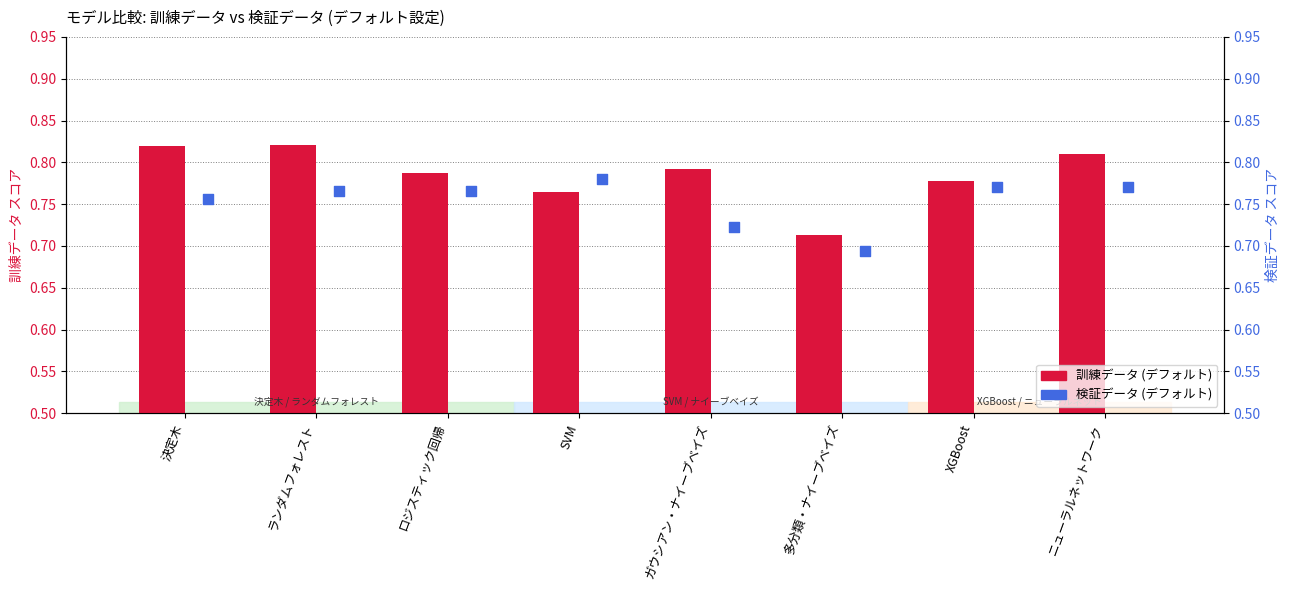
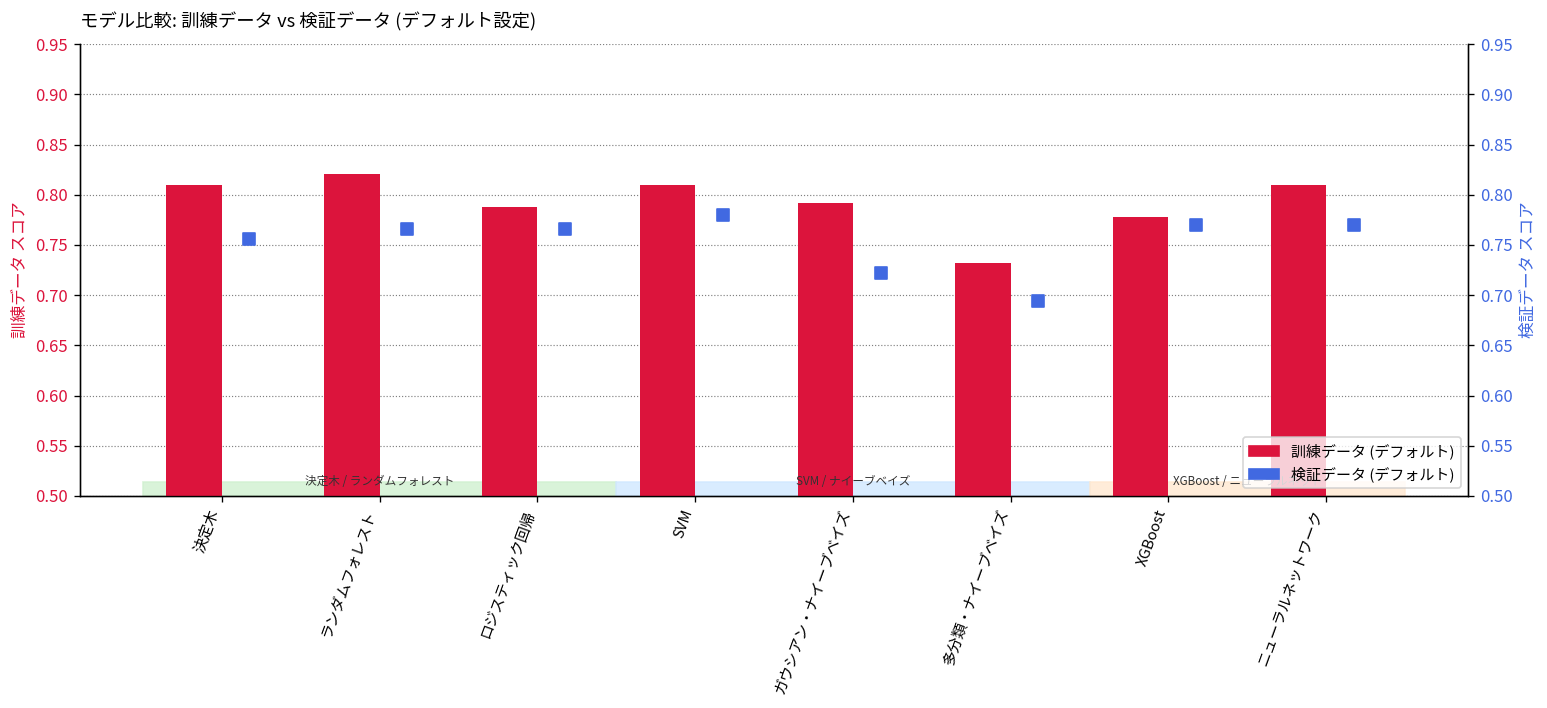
訓練データ (デフォルト), 決定木: 0.82 -> 0.81
訓練データ (デフォルト), SVM: 0.76 -> 0.81
訓練データ (デフォルト), 多分類・ナイーブベイズ: 0.71 -> 0.73
